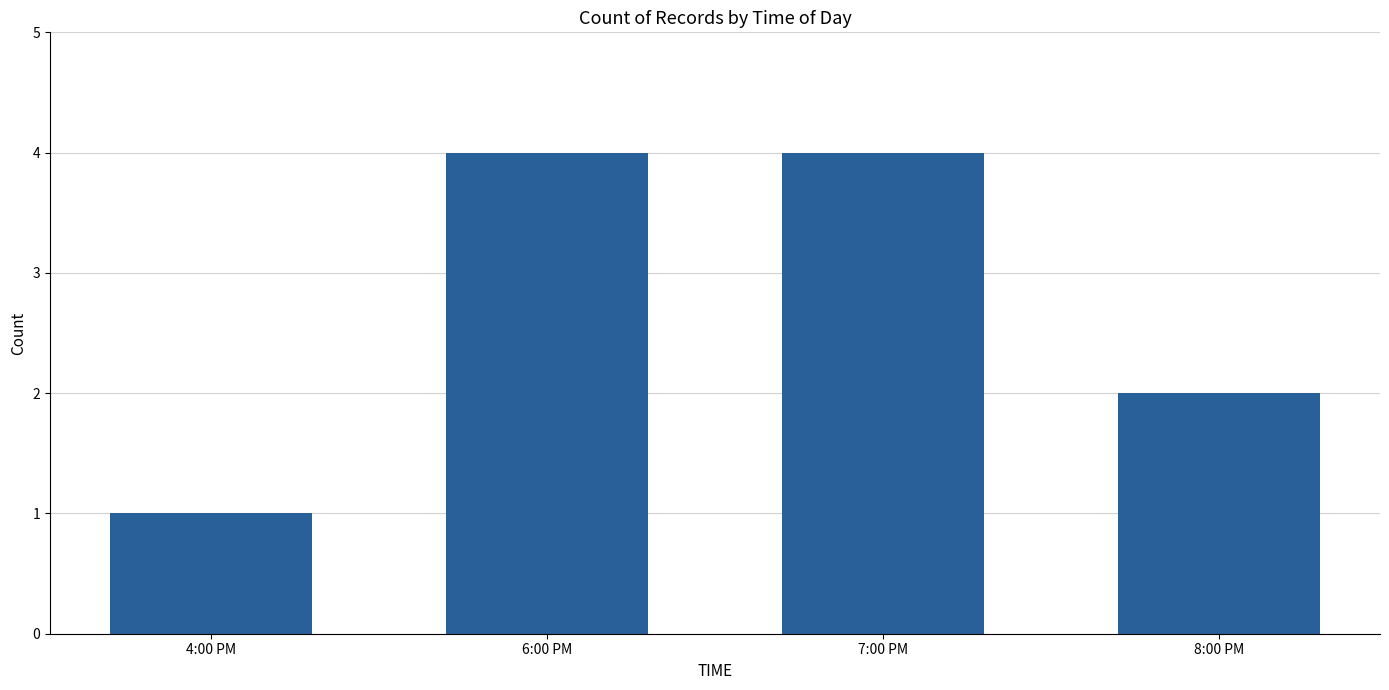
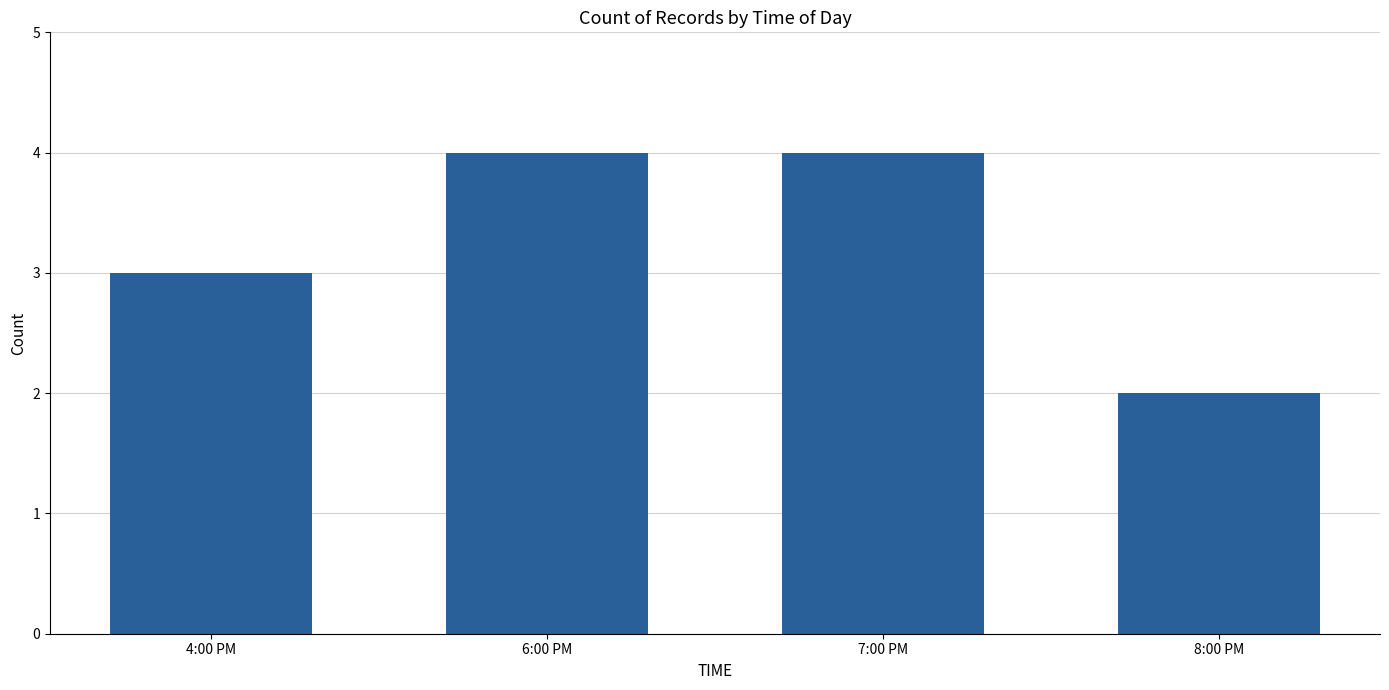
4:00 PM: 1 -> 3
